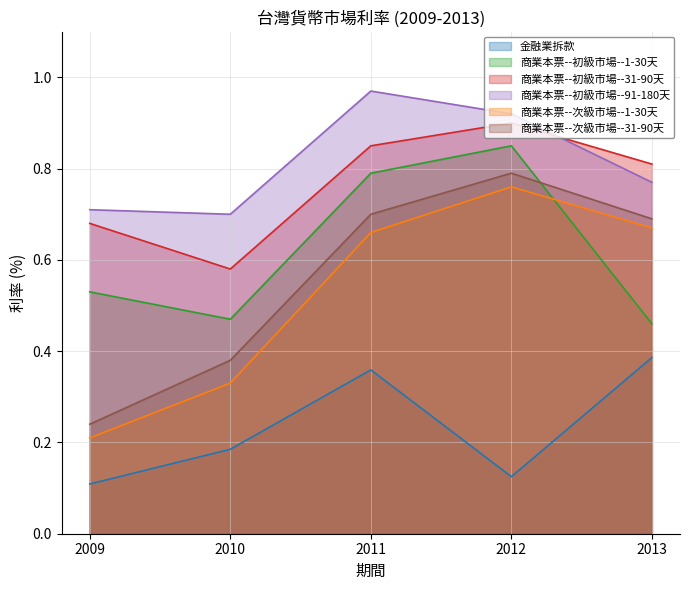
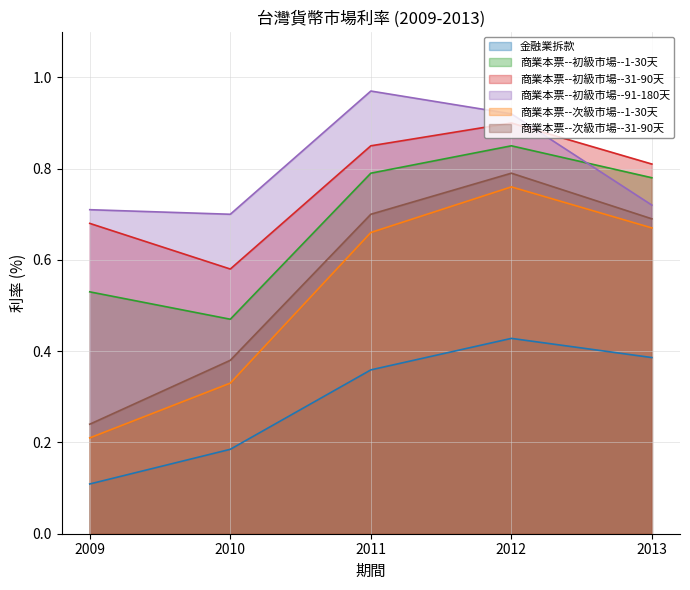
金融業拆款, 2012: 0.13 -> 0.43
商業本票--初級市場--1-30天, 2013: 0.46 -> 0.78
商業本票--初級市場--91-180天, 2013: 0.77 -> 0.72
